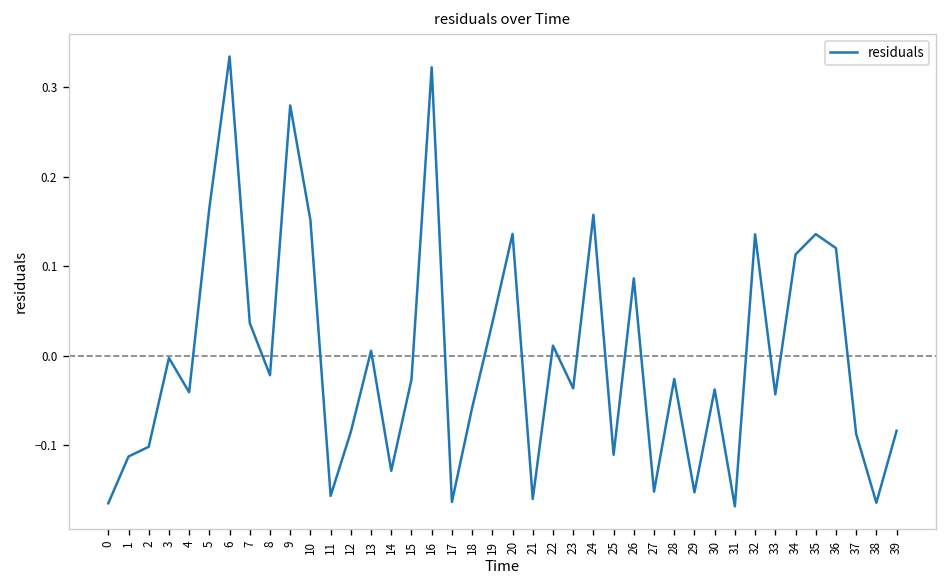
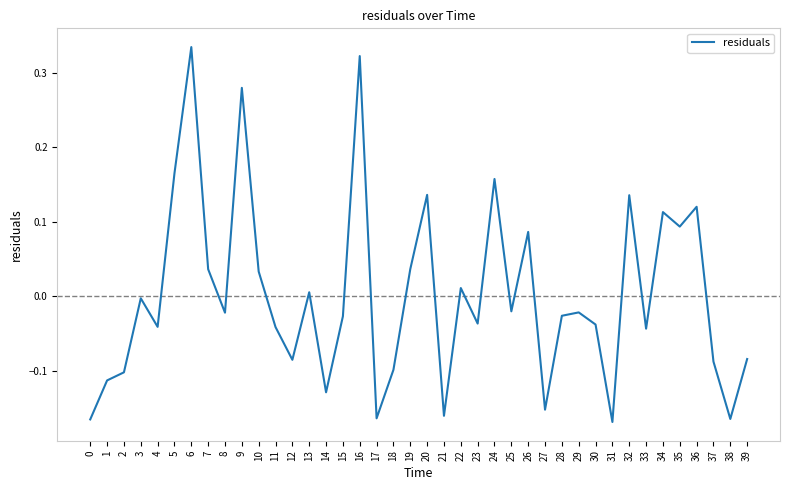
10: 0.15 -> 0.03
11: -0.16 -> -0.04
18: -0.06 -> -0.10
25: -0.11 -> -0.02
29: -0.15 -> -0.02
35: 0.14 -> 0.09
